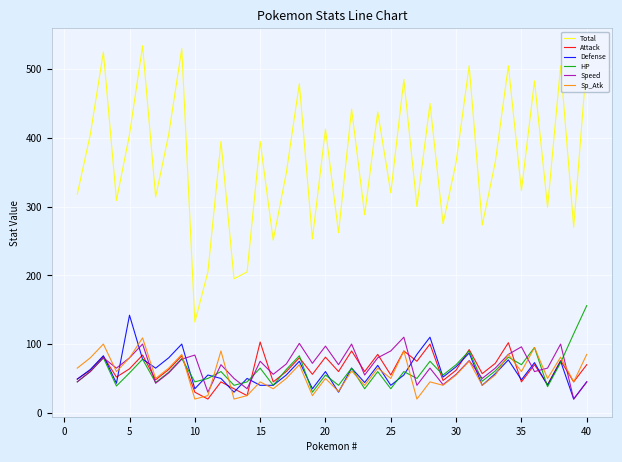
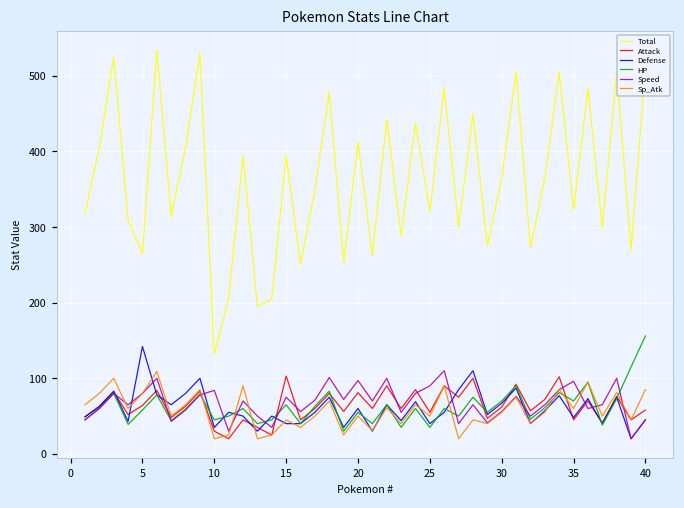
Total, 5: 410 -> 270
Attack, 40: 70 -> 60
